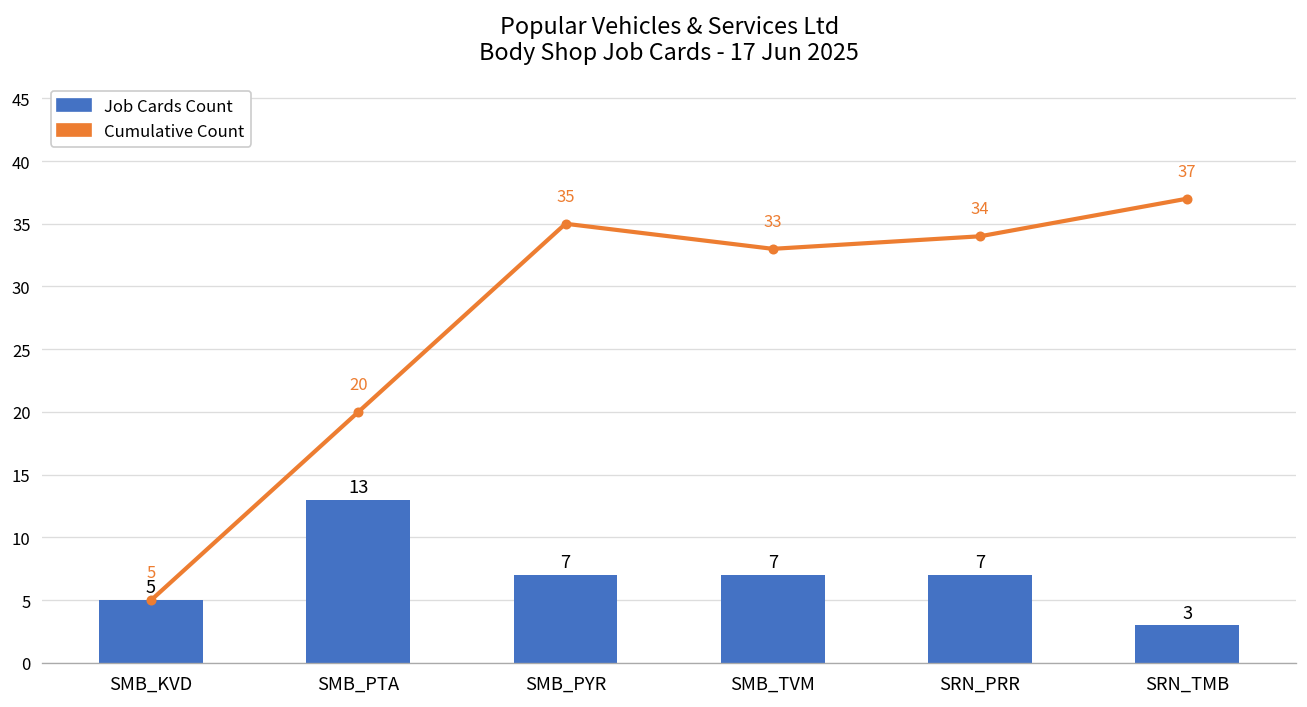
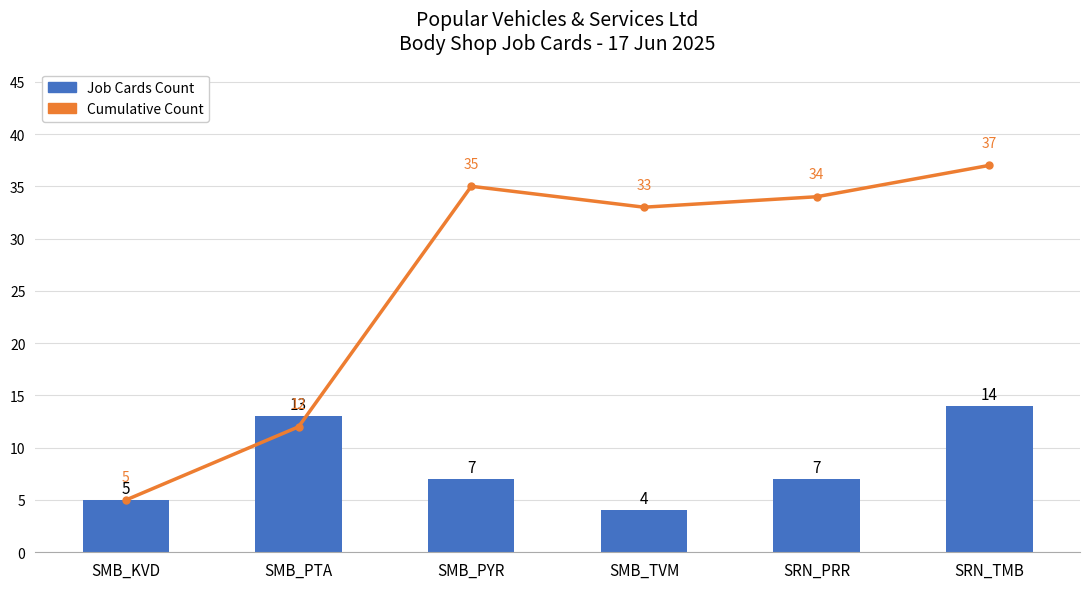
Cumulative Count, SMB_PTA: 20 -> 12
Job Cards Count, SMB_TVM: 7 -> 4
Job Cards Count, SRN_TMB: 3 -> 14
